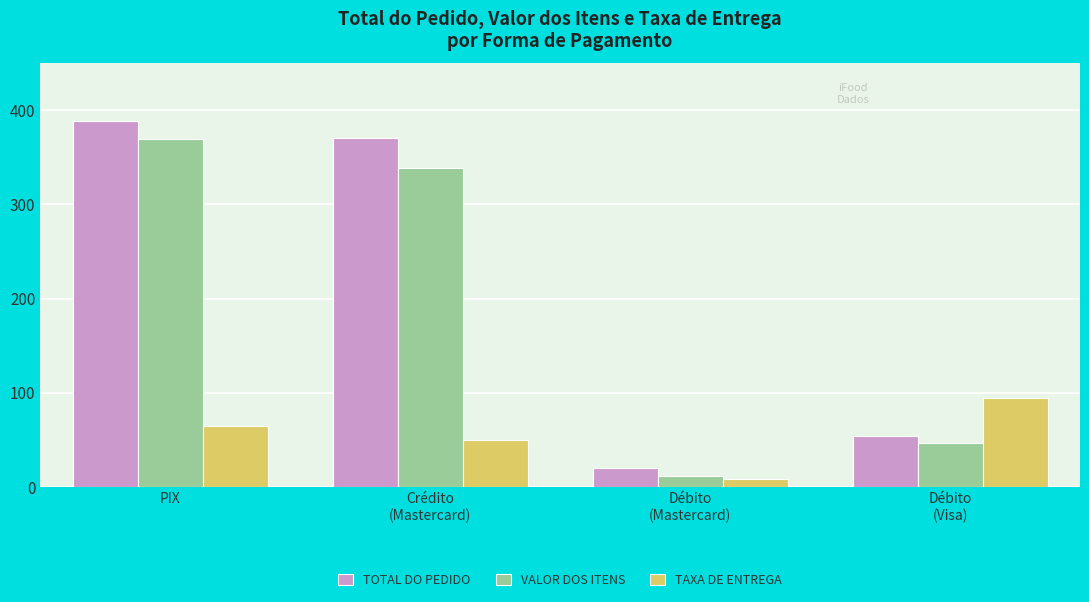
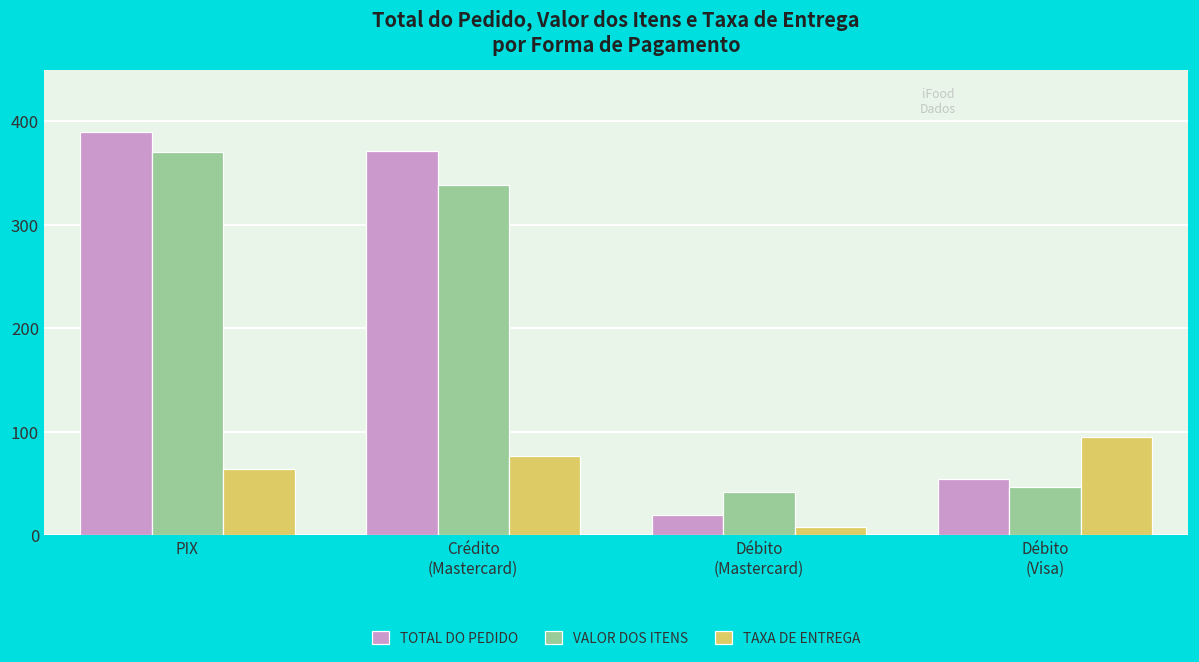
TAXA DE ENTREGA, Crédito (Mastercard): 50 -> 80
VALOR DOS ITENS, Débito (Mastercard): 10 -> 40
